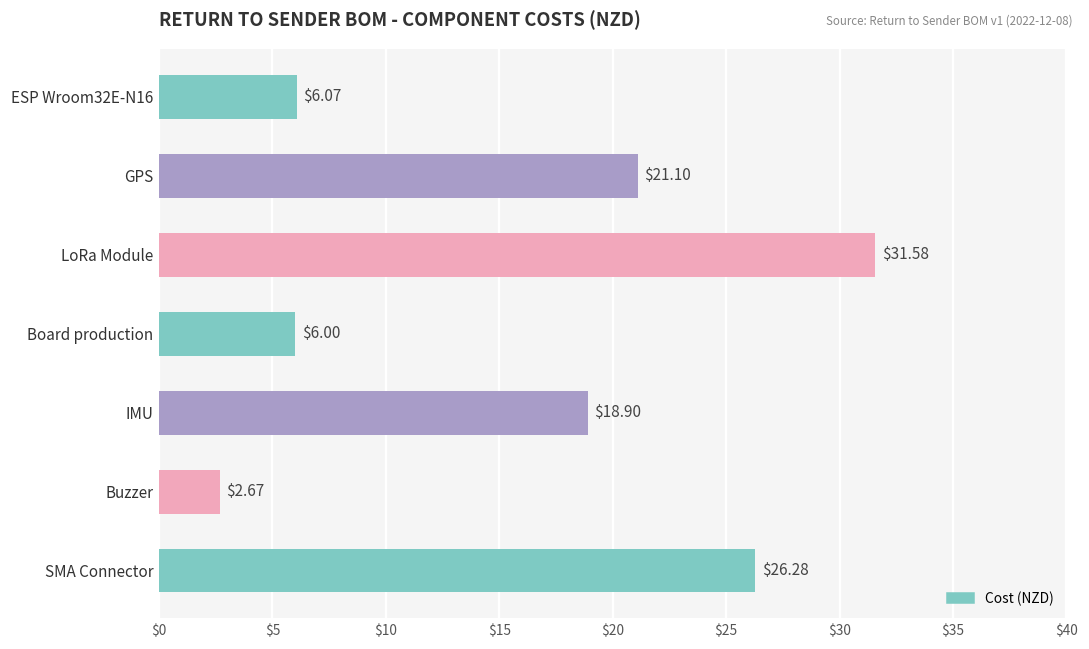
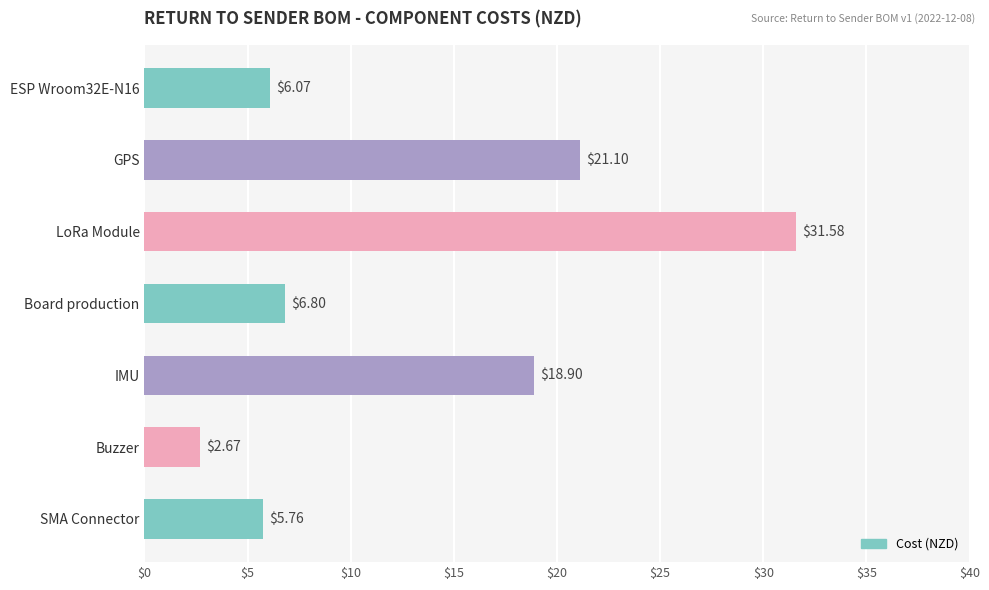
Board production: $6.00 -> $6.80
SMA Connector: $26.28 -> $5.76
